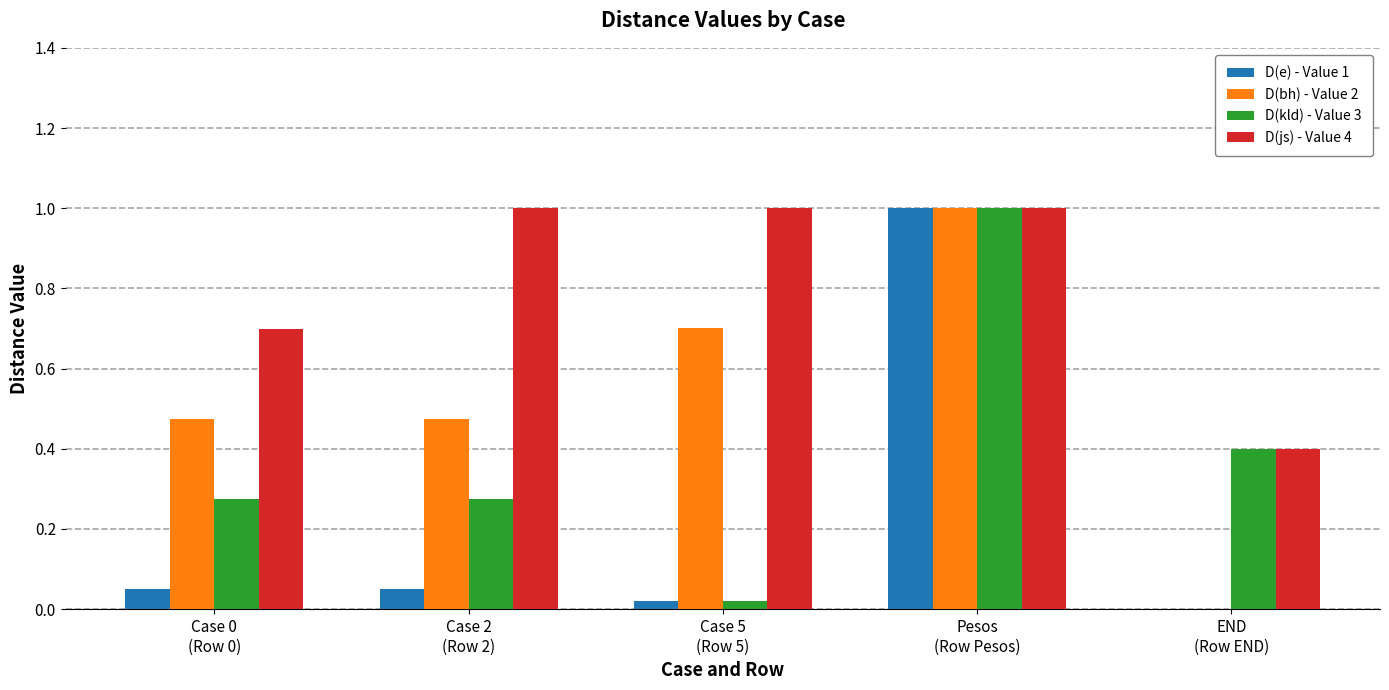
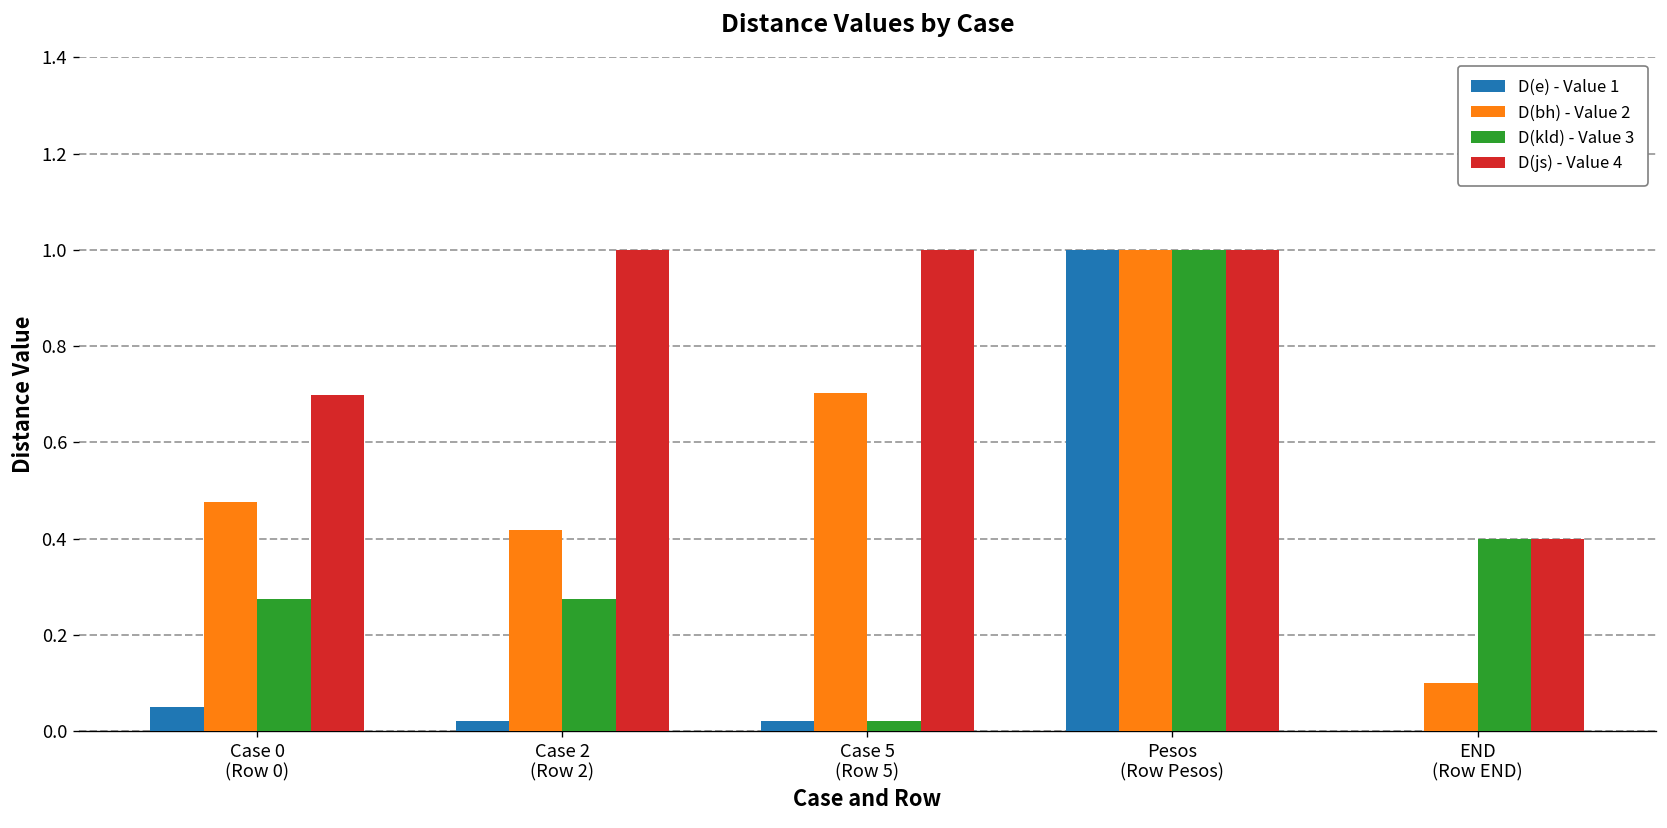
D(e) - Value 1, Case 2 (Row 2): 0.05 -> 0.02
D(bh) - Value 2, Case 2 (Row 2): 0.48 -> 0.42
D(bh) - Value 2, END (Row END): 0.0 -> 0.1
